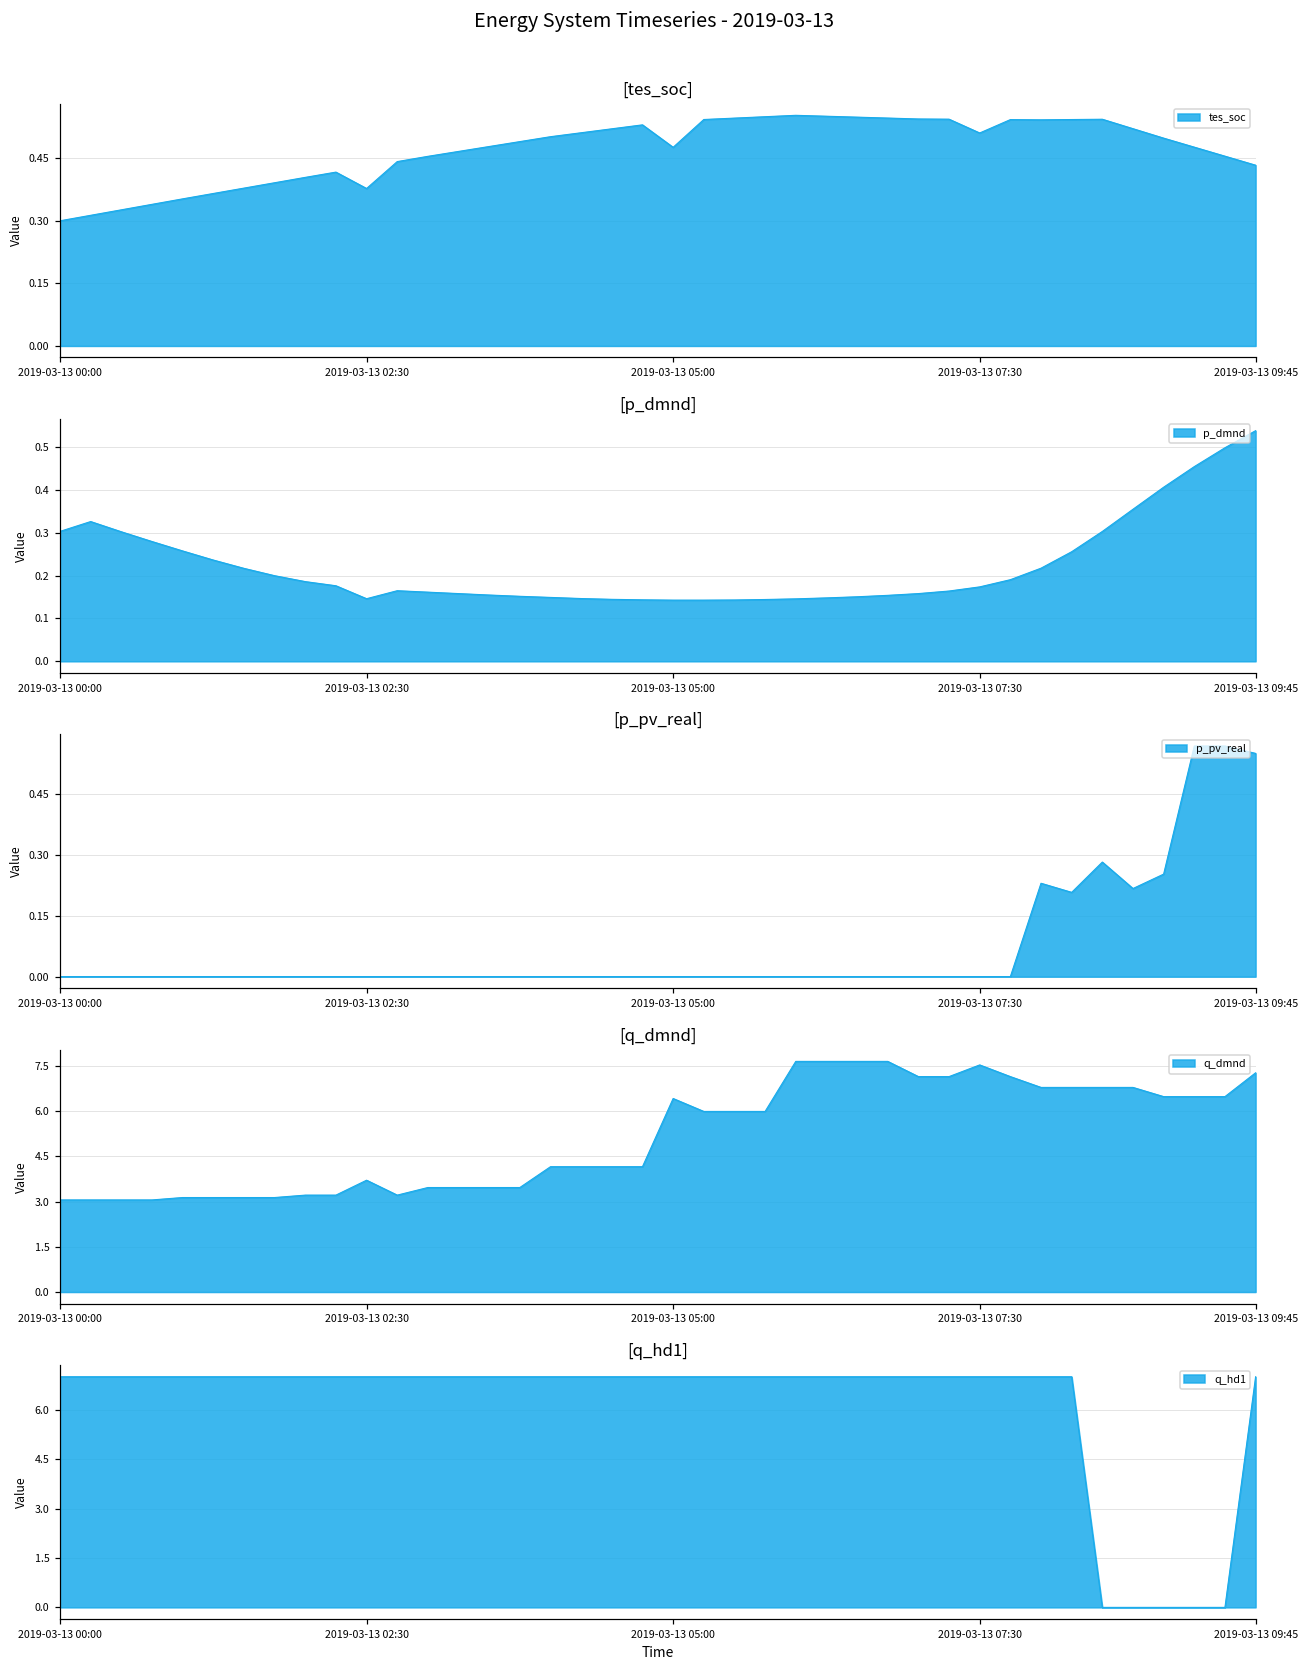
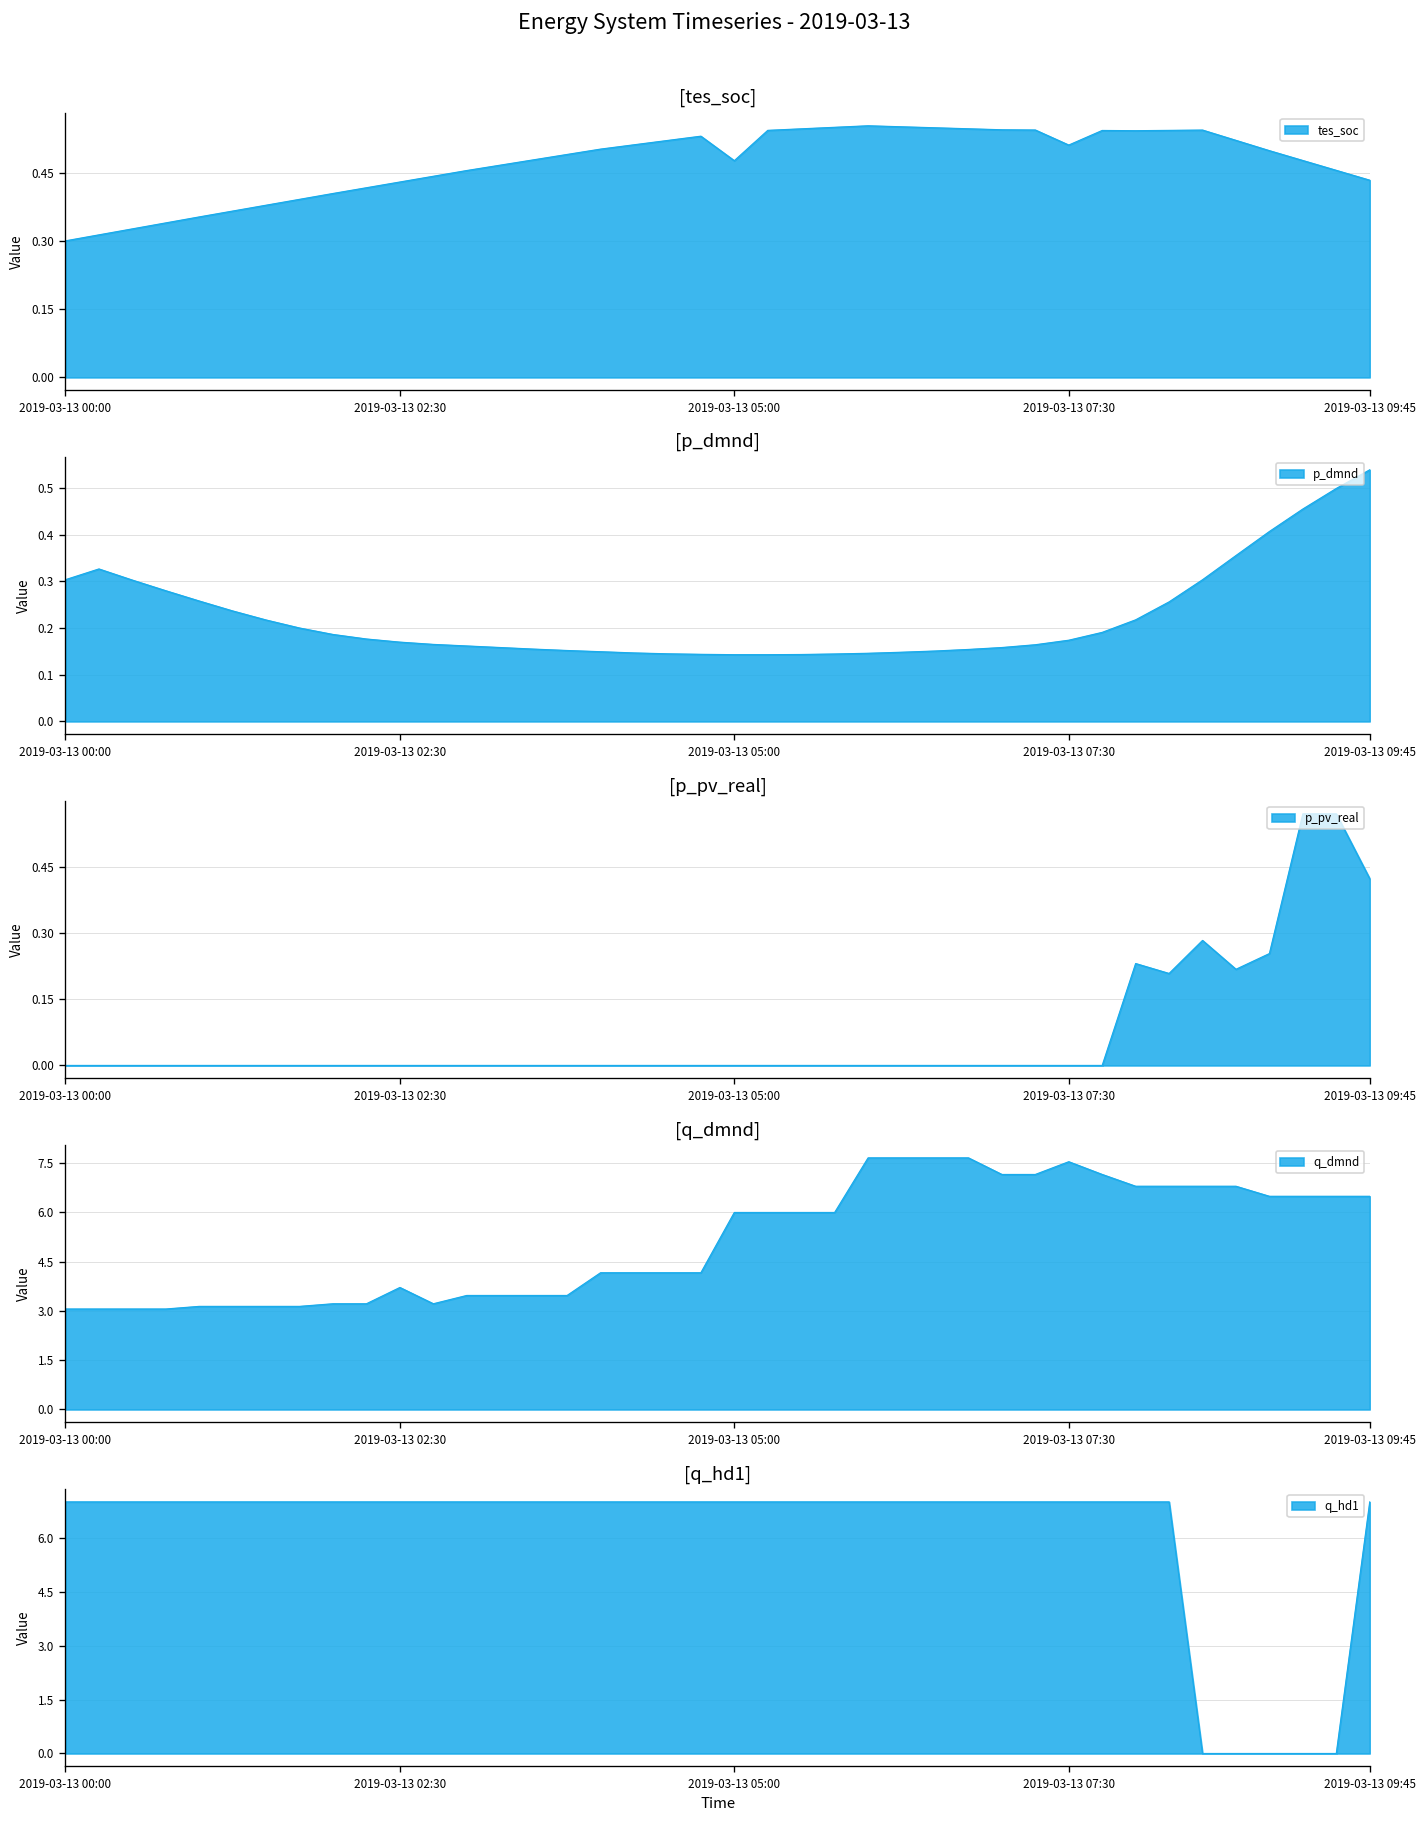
[tes_soc], 2019-03-13 02:30: 0.38 -> 0.43
[p_dmnd], 2019-03-13 02:30: 0.15 -> 0.17
[p_pv_real], 2019-03-13 09:45: 0.55 -> 0.42
[q_dmnd], 2019-03-13 05:00: 6.4 -> 6.0
[q_dmnd], 2019-03-13 09:45: 7.3 -> 6.5
